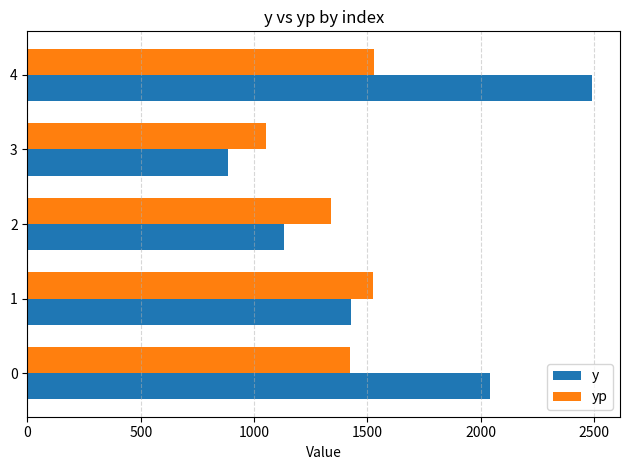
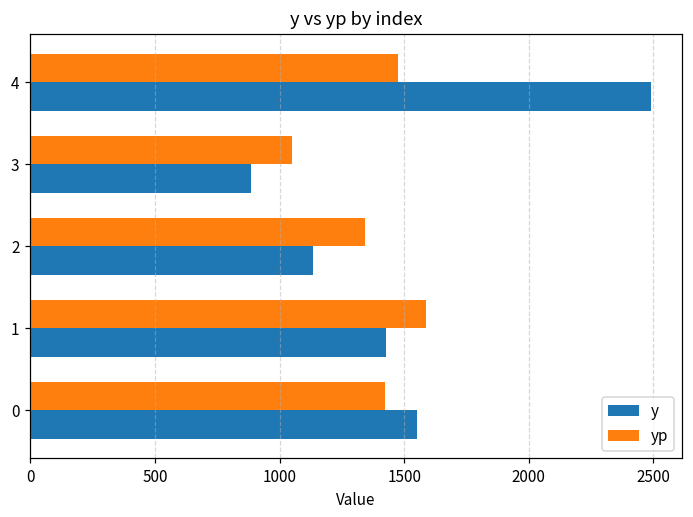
yp, 4: 1530 -> 1480
yp, 1: 1530 -> 1590
y, 0: 2040 -> 1550
